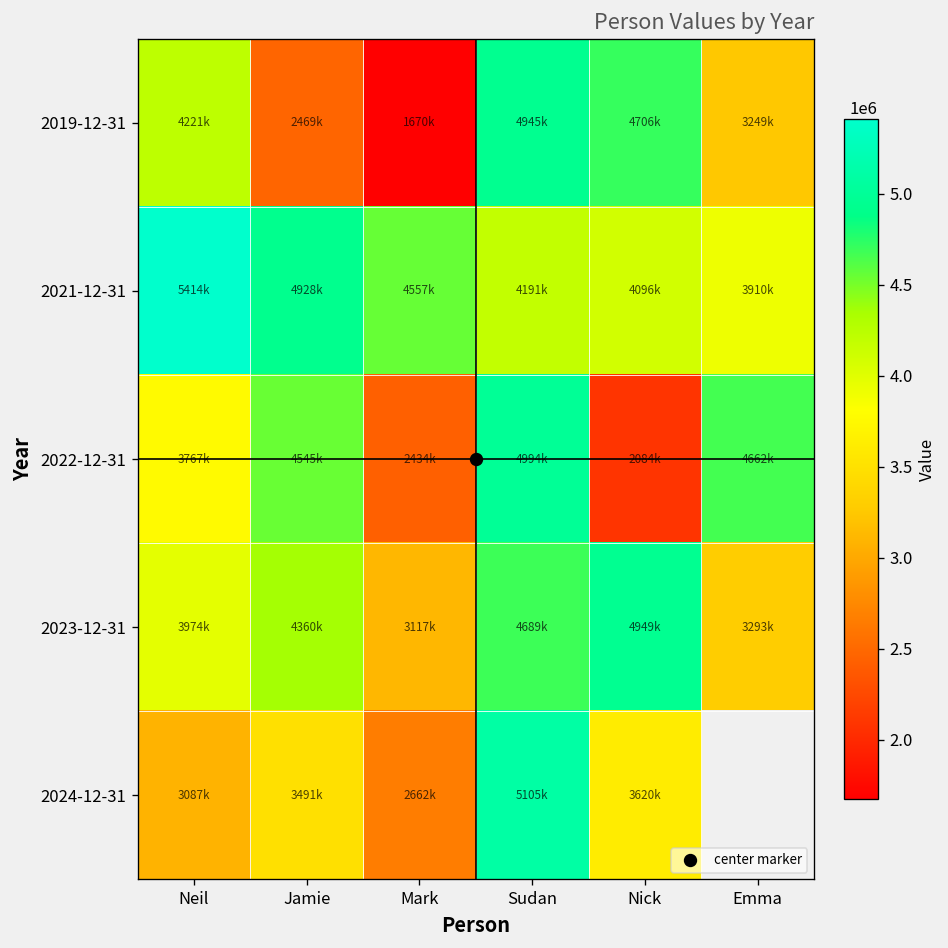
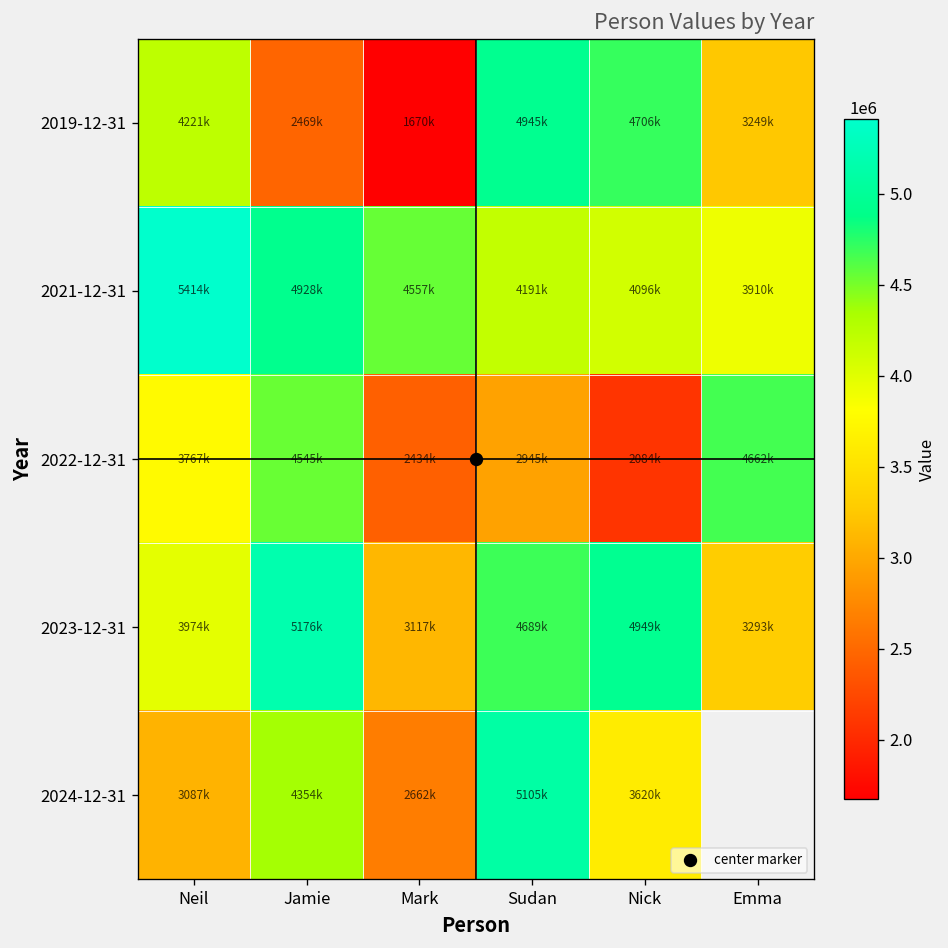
2022-12-31, Sudan: 4994k -> 2945k
2023-12-31, Jamie: 4360k -> 5176k
2024-12-31, Jamie: 3491k -> 4354k
